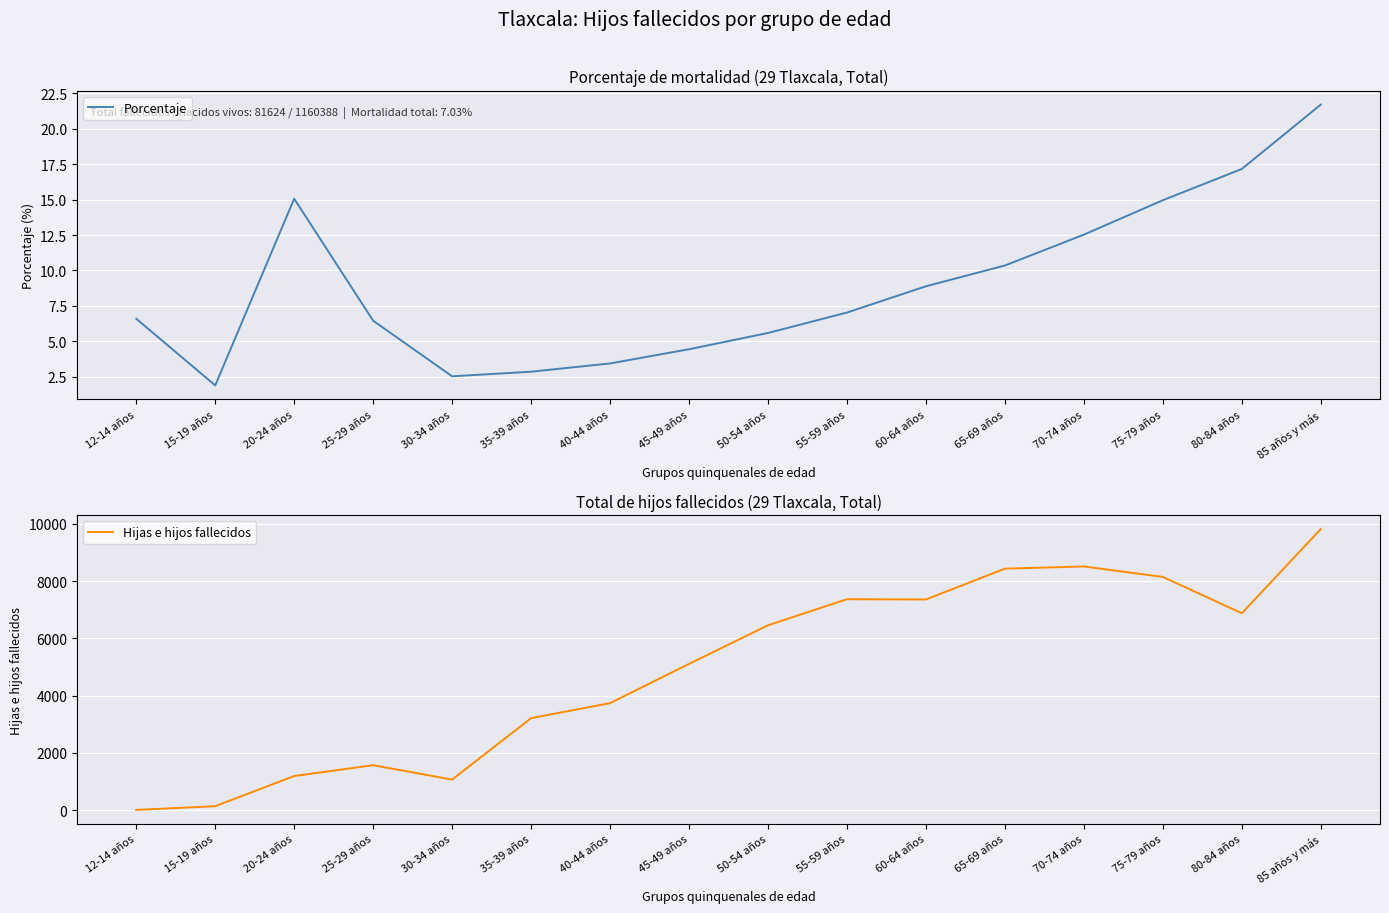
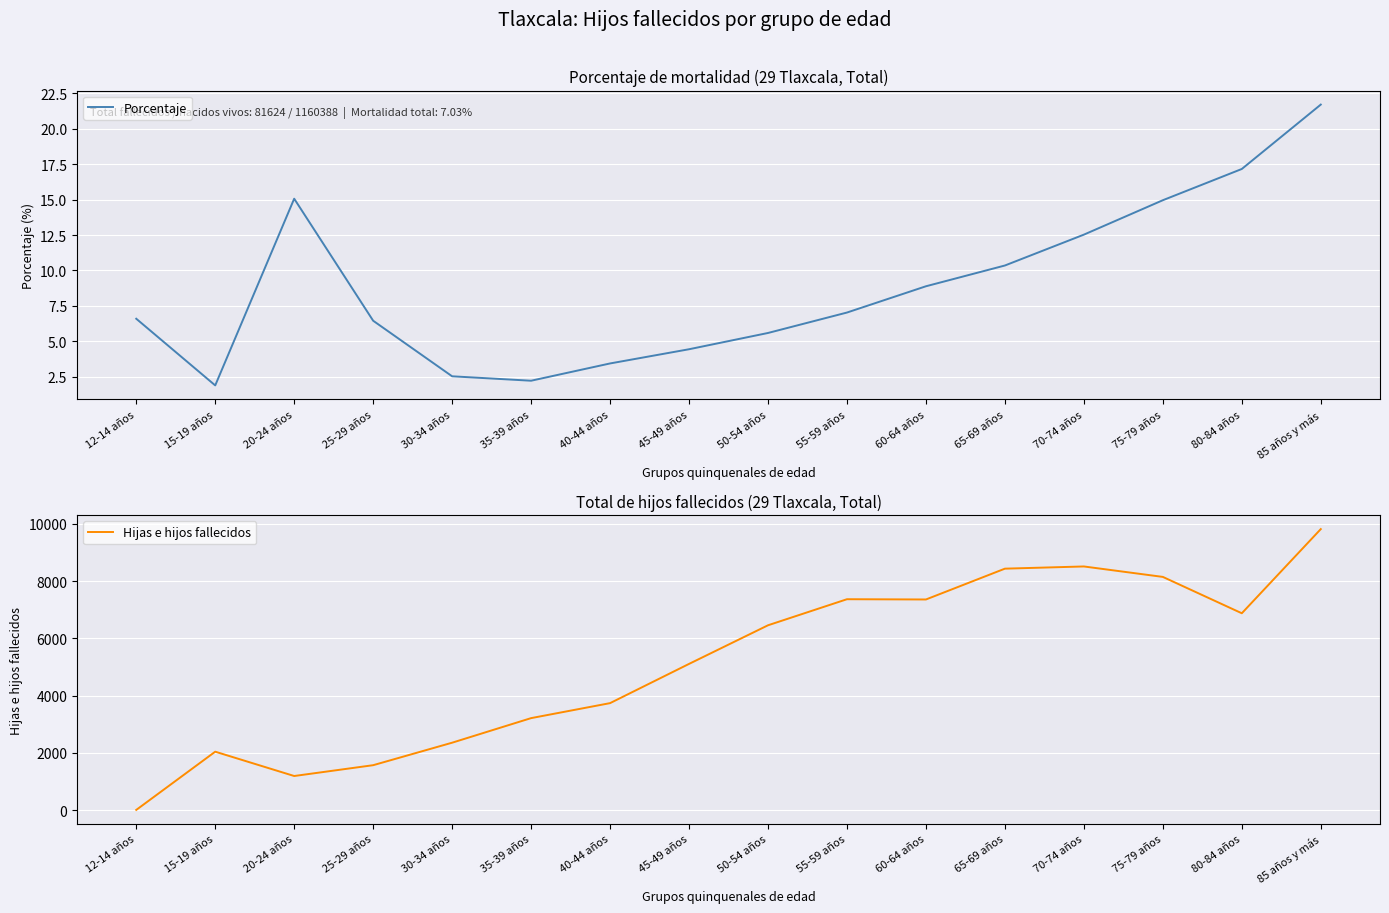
Porcentaje de mortalidad (29 Tlaxcala, Total), 35-39 años: 2.9 -> 2.2
Total de hijos fallecidos (29 Tlaxcala, Total), 15-19 años: 100 -> 2000
Total de hijos fallecidos (29 Tlaxcala, Total), 30-34 años: 1100 -> 2400
